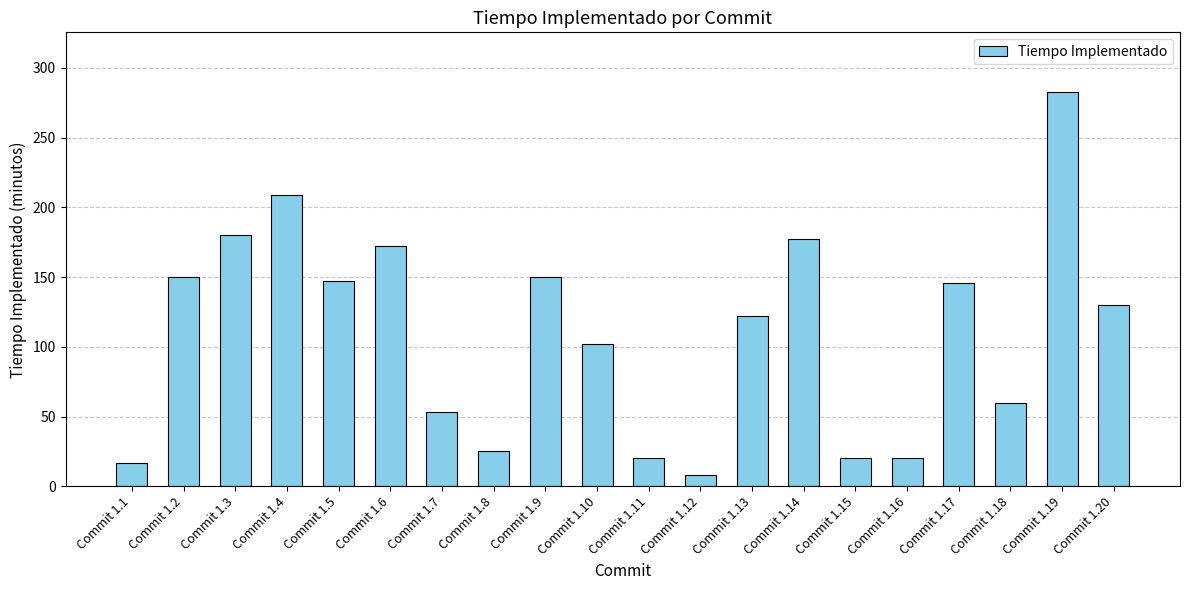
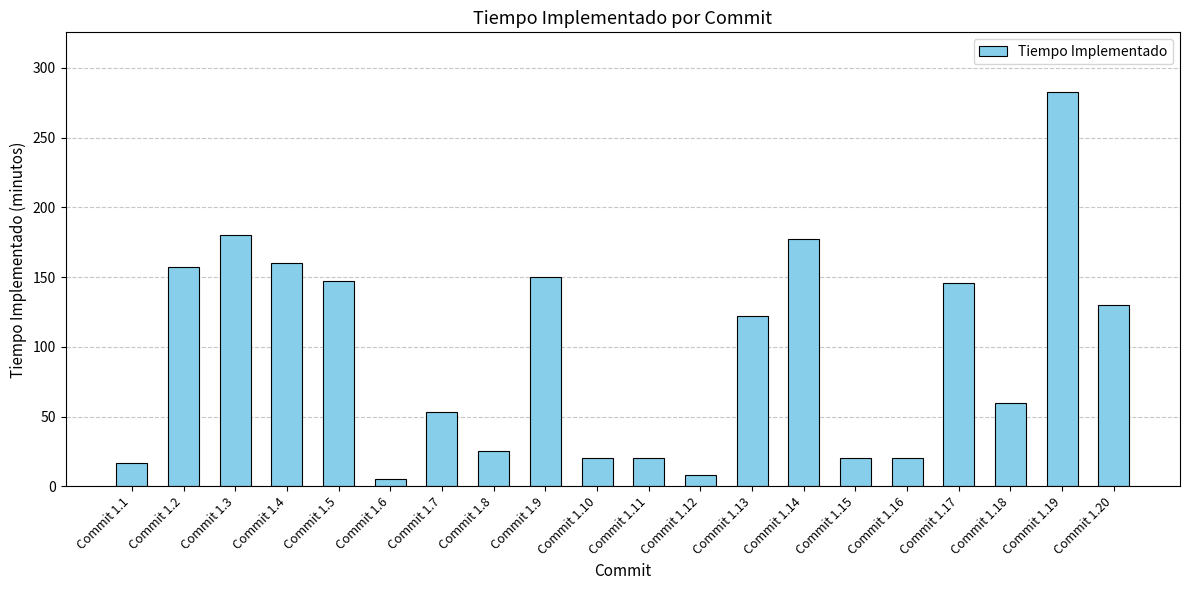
Commit 1.2: 150 -> 157
Commit 1.4: 209 -> 160
Commit 1.6: 172 -> 5
Commit 1.10: 102 -> 20
